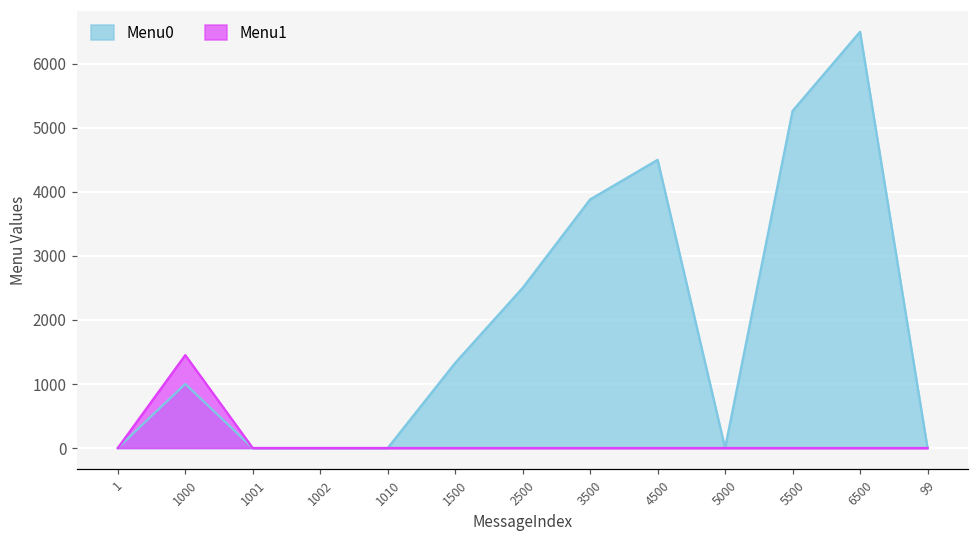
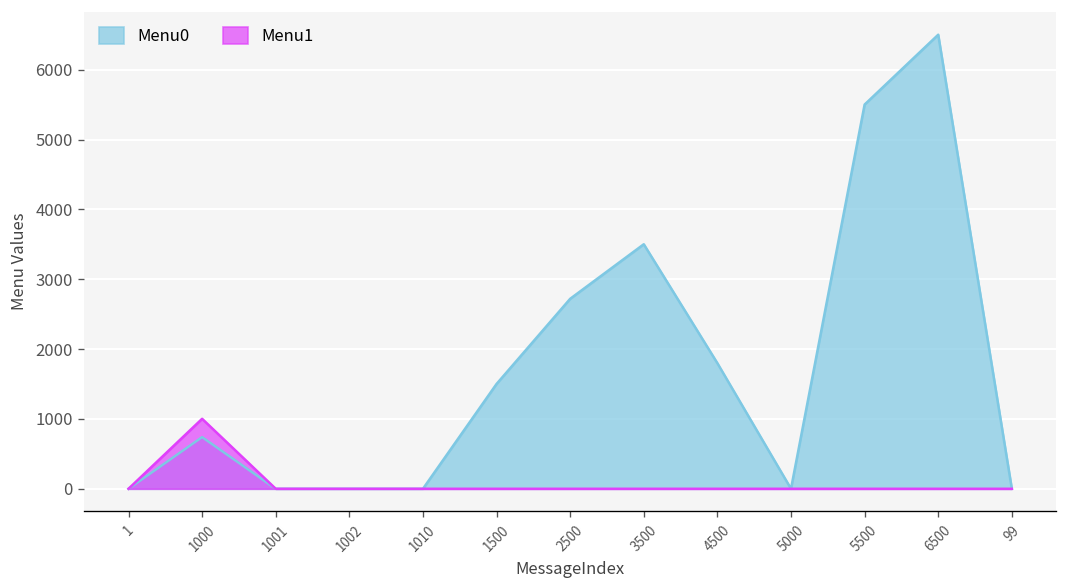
Menu0, 1000: 1000 -> 700
Menu1, 1000: 1500 -> 1000
Menu0, 1500: 1300 -> 1500
Menu0, 2500: 2500 -> 2700
Menu0, 3500: 3900 -> 3500
Menu0, 4500: 4500 -> 1800
Menu0, 5500: 5300 -> 5500
